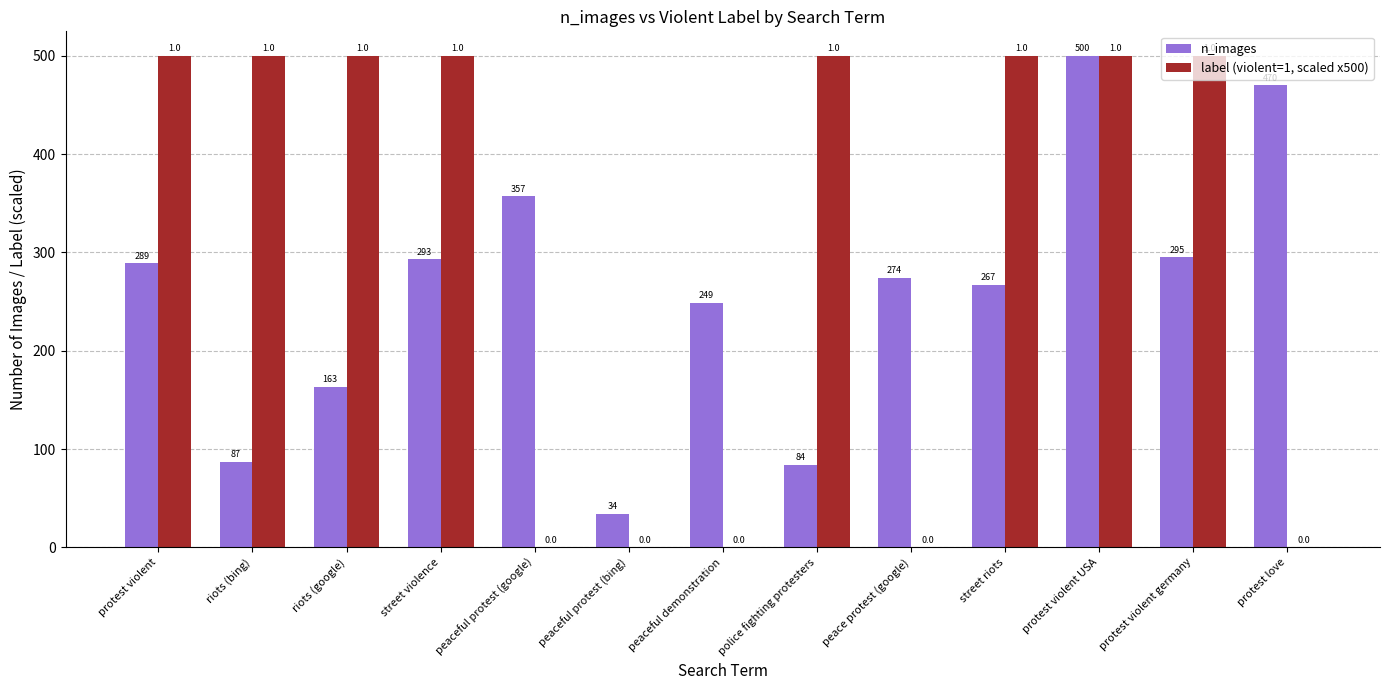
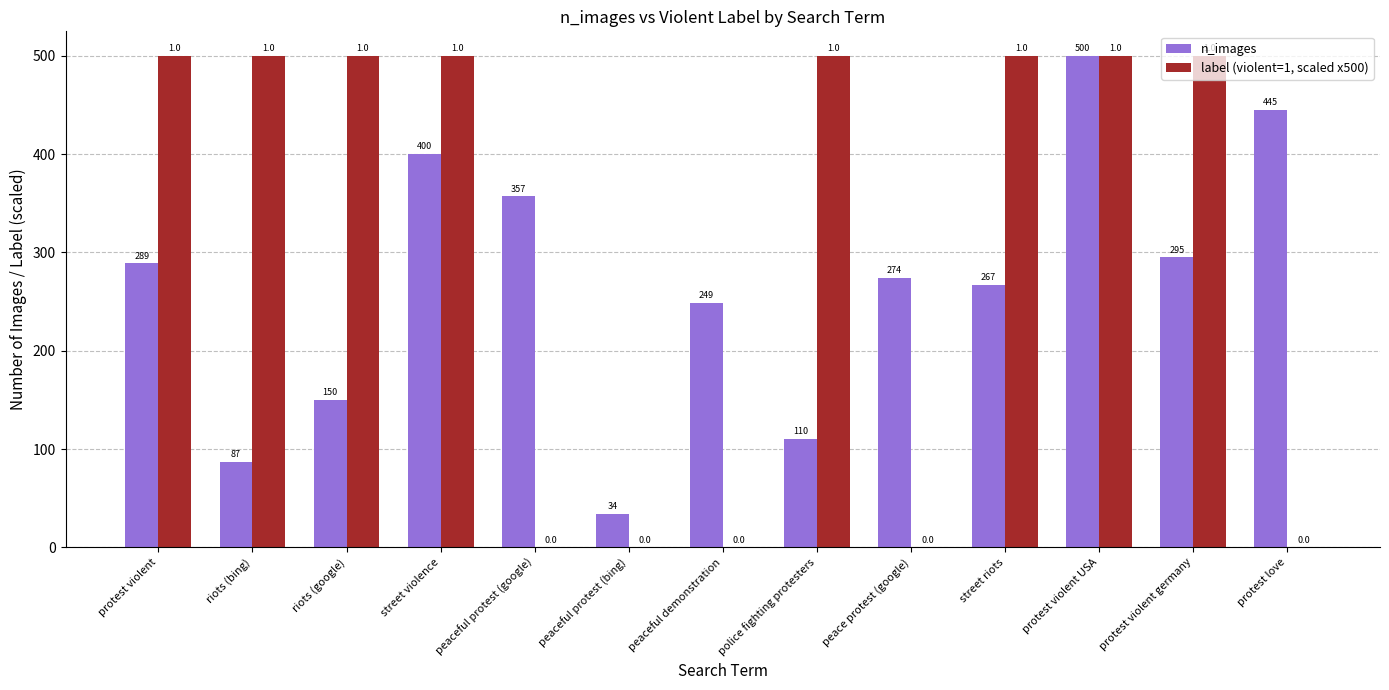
n_images, riots (google): 163 -> 150
n_images, street violence: 293 -> 400
n_images, police fighting protesters: 84 -> 110
n_images, protest love: 470 -> 450
